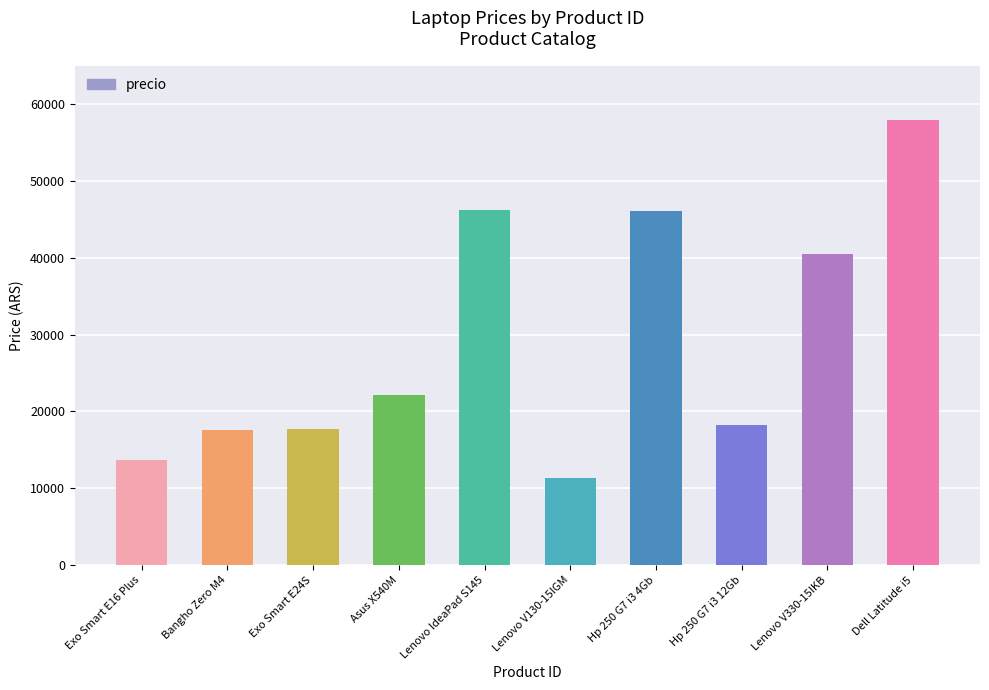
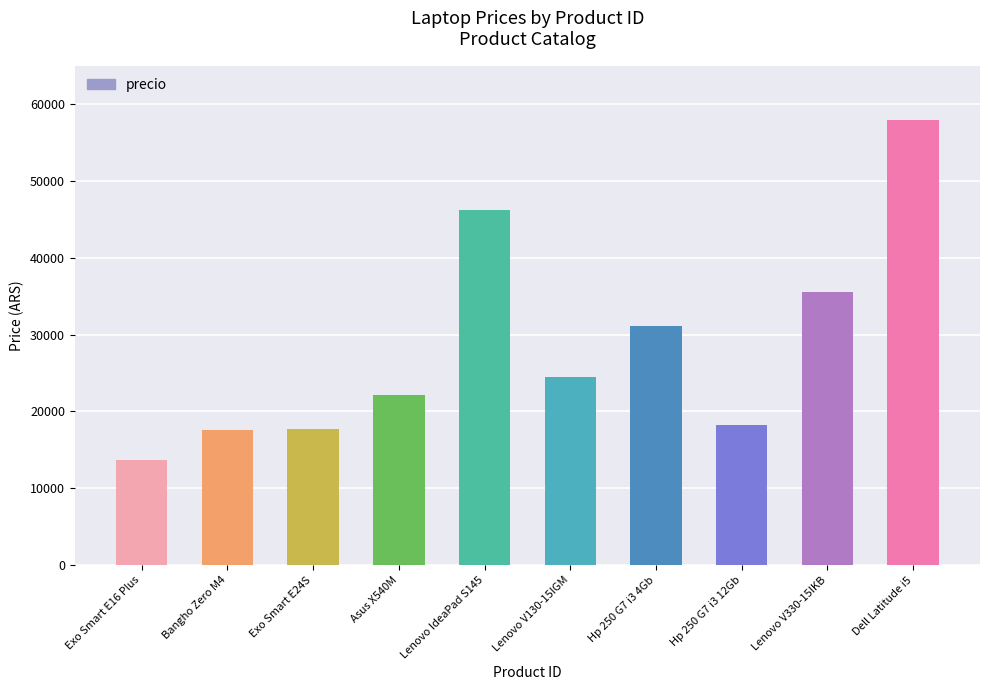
Lenovo V130-15IGM: 11000 -> 24000
Hp 250 G7 i3 4Gb: 46000 -> 31000
Lenovo V330-15IKB: 40000 -> 36000
